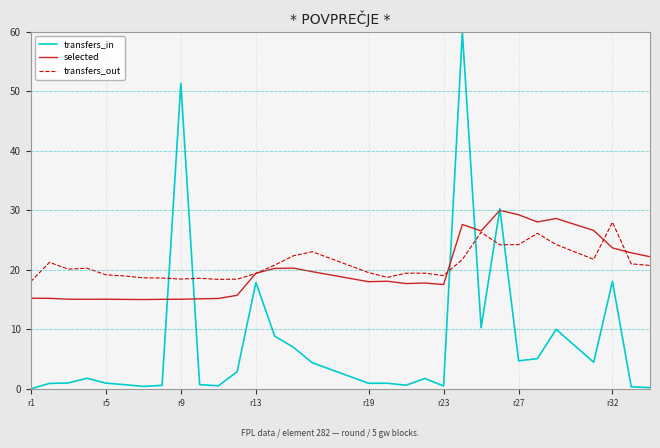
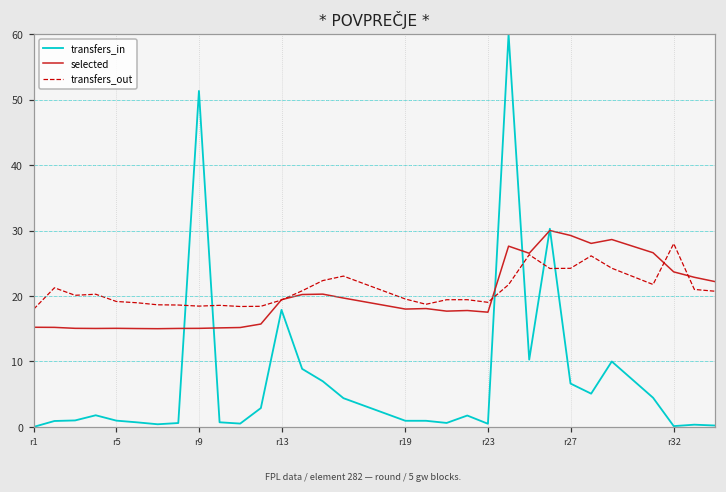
transfers_in, r27: 5 -> 7
transfers_in, r32: 18 -> 0
